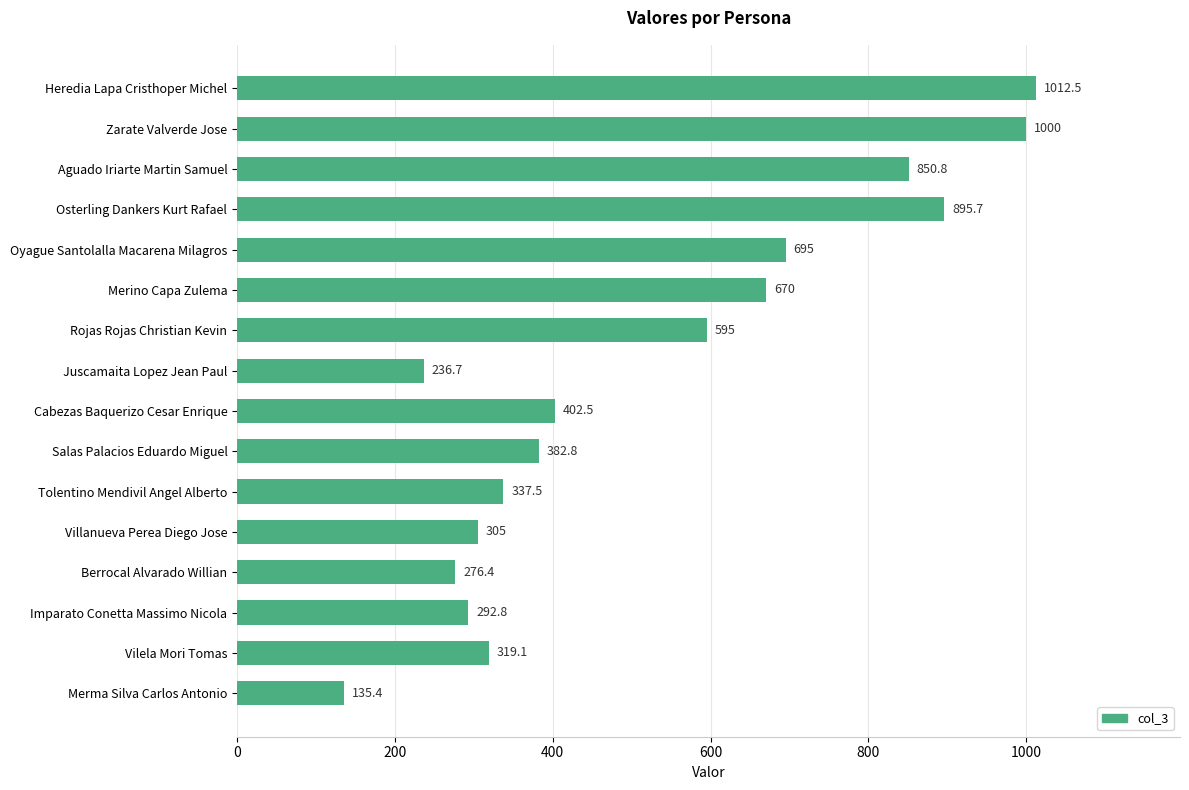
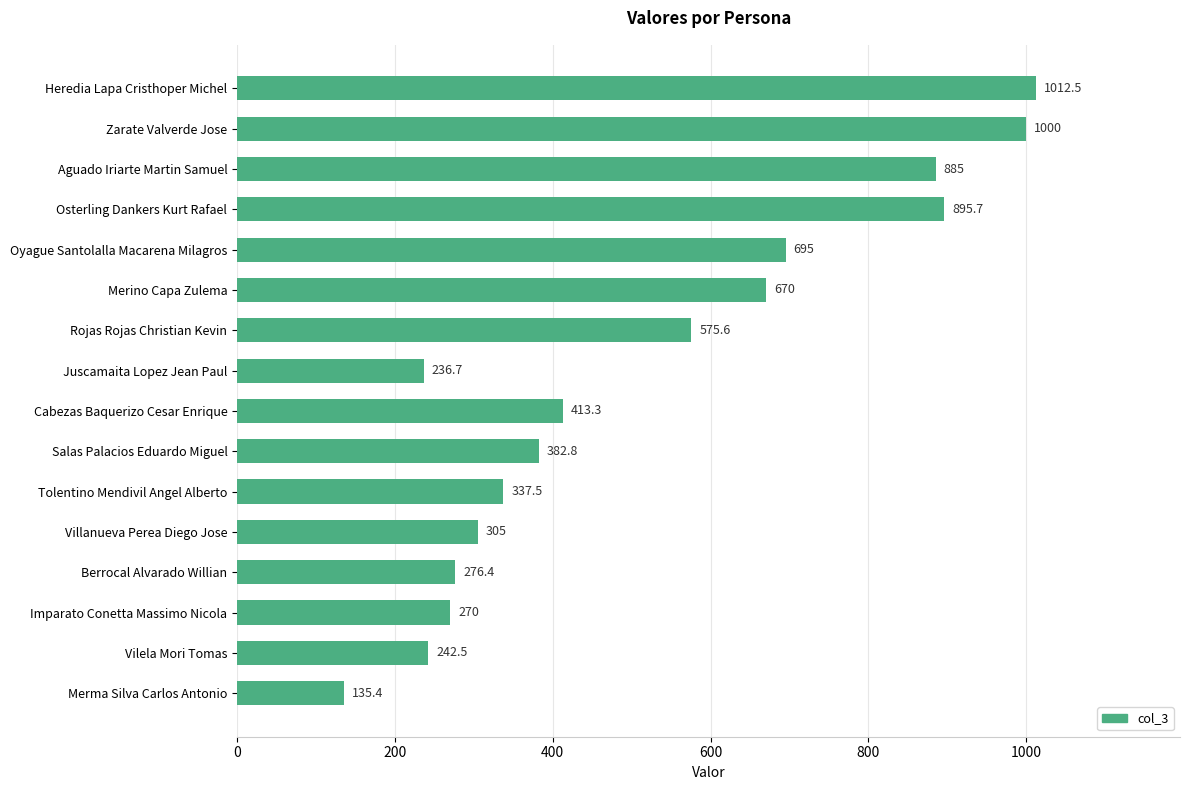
Aguado Iriarte Martin Samuel: 850.8 -> 885
Rojas Rojas Christian Kevin: 595 -> 575.6
Cabezas Baquerizo Cesar Enrique: 402.5 -> 413.3
Imparato Conetta Massimo Nicola: 292.8 -> 270
Vilela Mori Tomas: 319.1 -> 242.5
